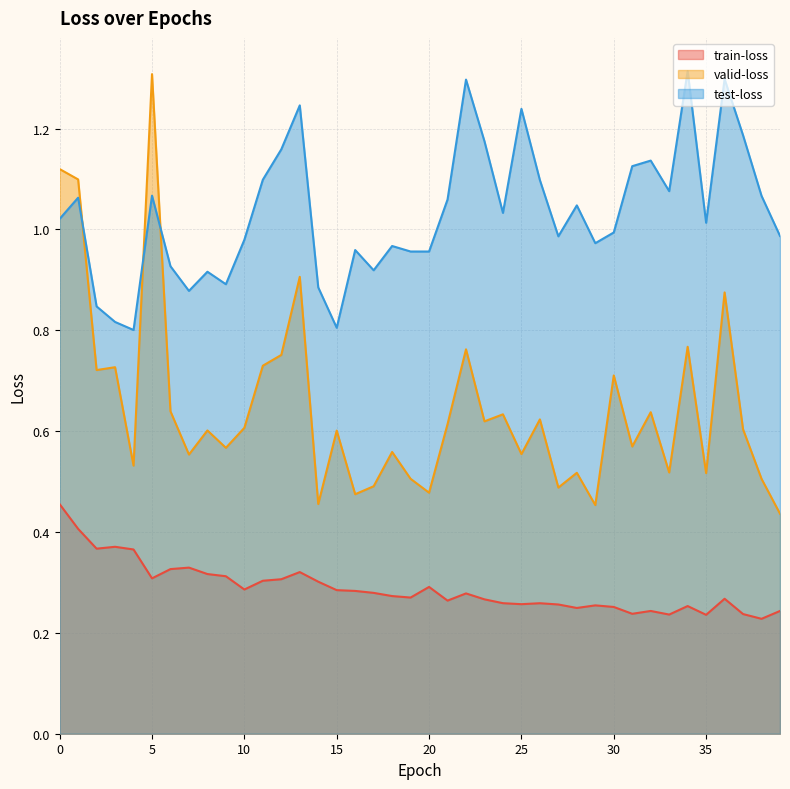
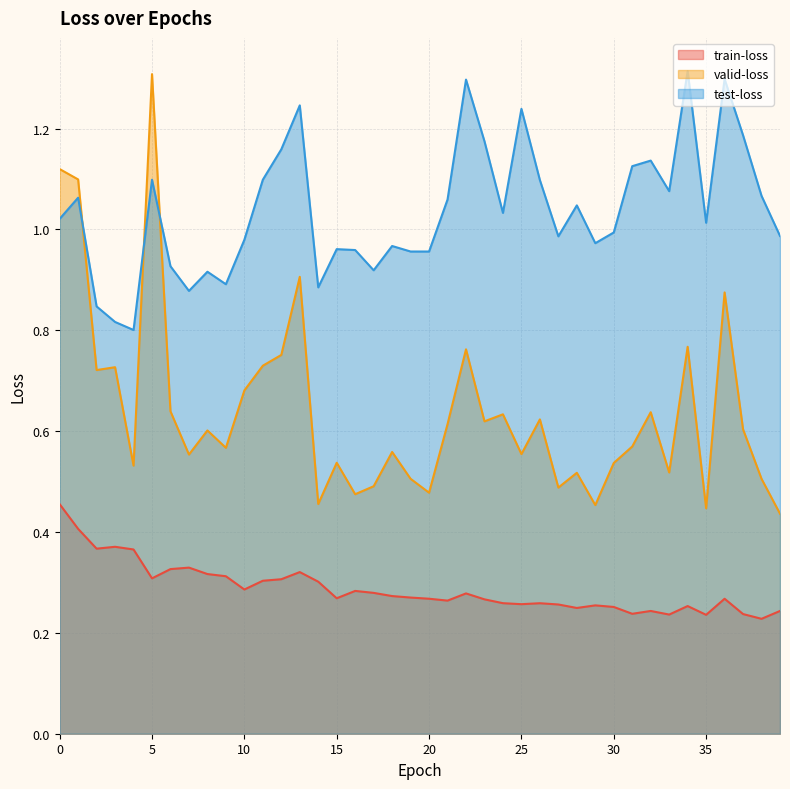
test-loss, 5: 1.07 -> 1.10
valid-loss, 10: 0.61 -> 0.68
train-loss, 15: 0.28 -> 0.27
valid-loss, 15: 0.60 -> 0.54
test-loss, 15: 0.81 -> 0.96
train-loss, 20: 0.29 -> 0.27
valid-loss, 30: 0.71 -> 0.54
valid-loss, 35: 0.52 -> 0.45
